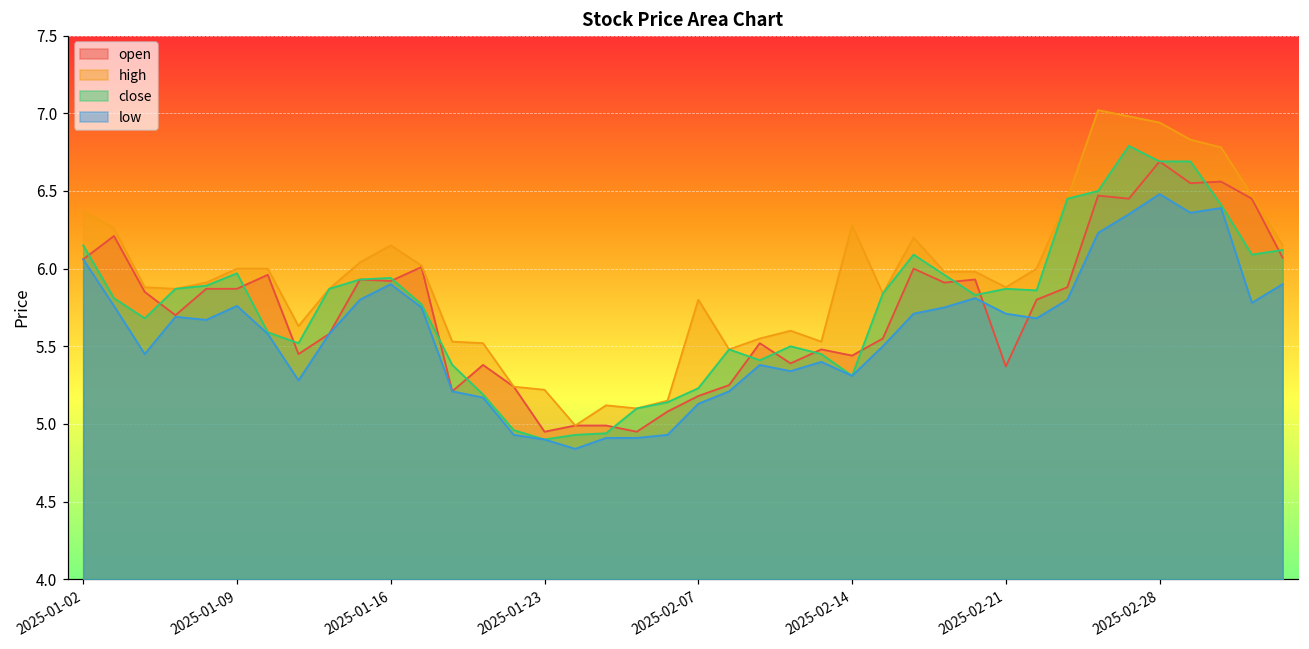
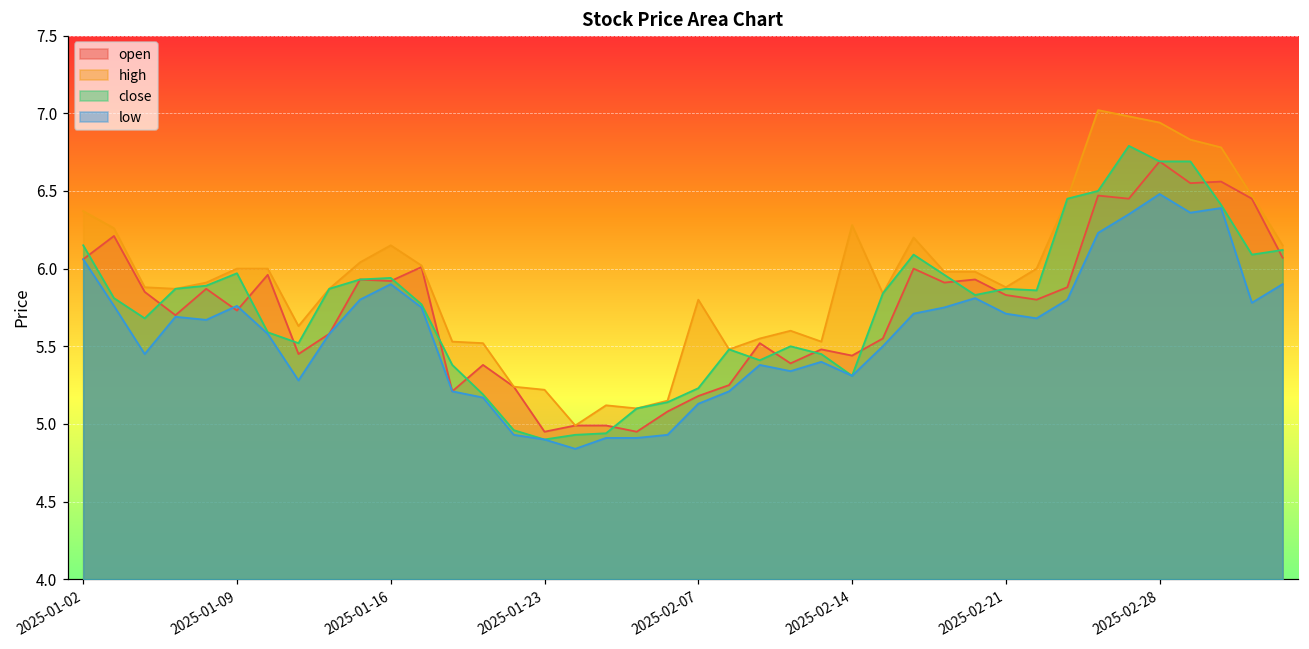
open, 2025-01-09: 5.87 -> 5.73
open, 2025-02-21: 5.37 -> 5.83
